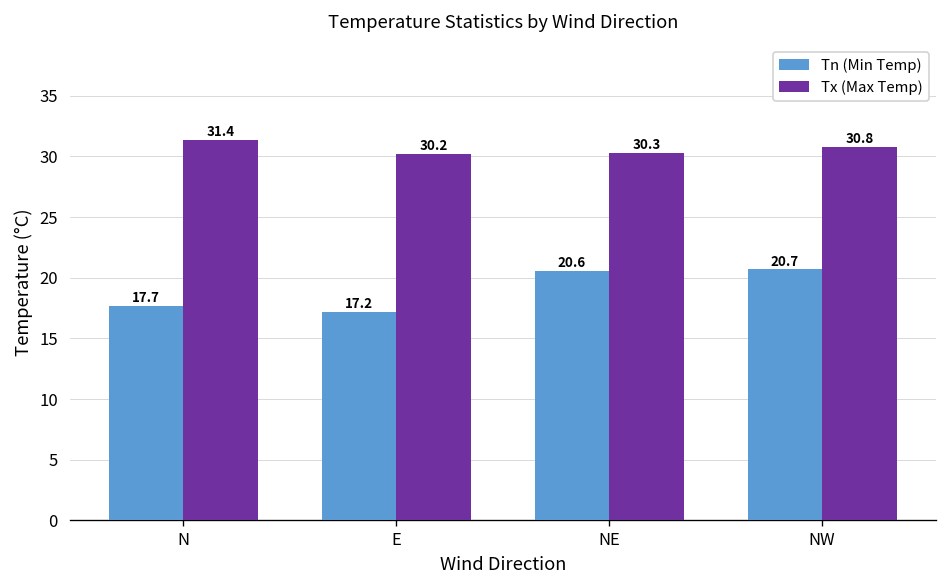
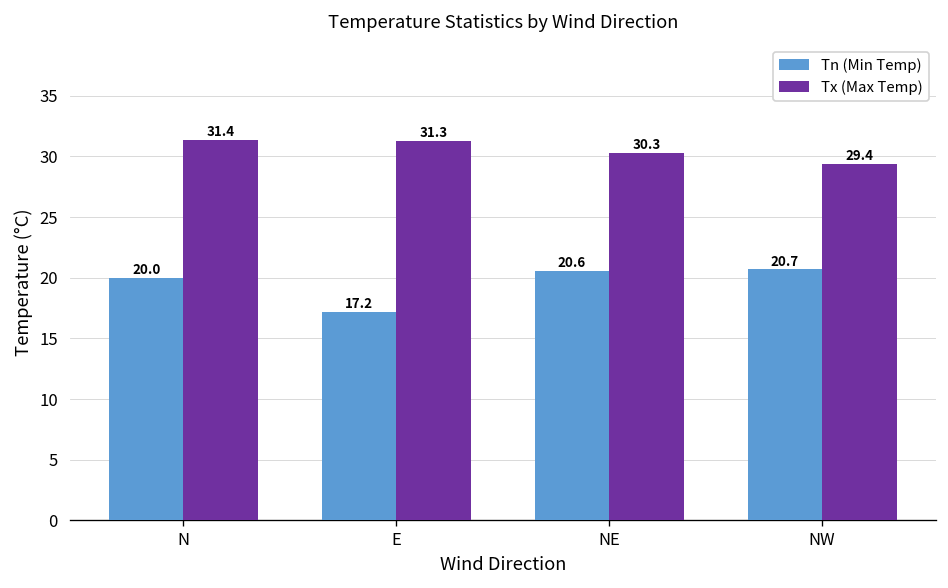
Tn (Min Temp), N: 17.7 -> 20.0
Tx (Max Temp), E: 30.2 -> 31.3
Tx (Max Temp), NW: 30.8 -> 29.4
